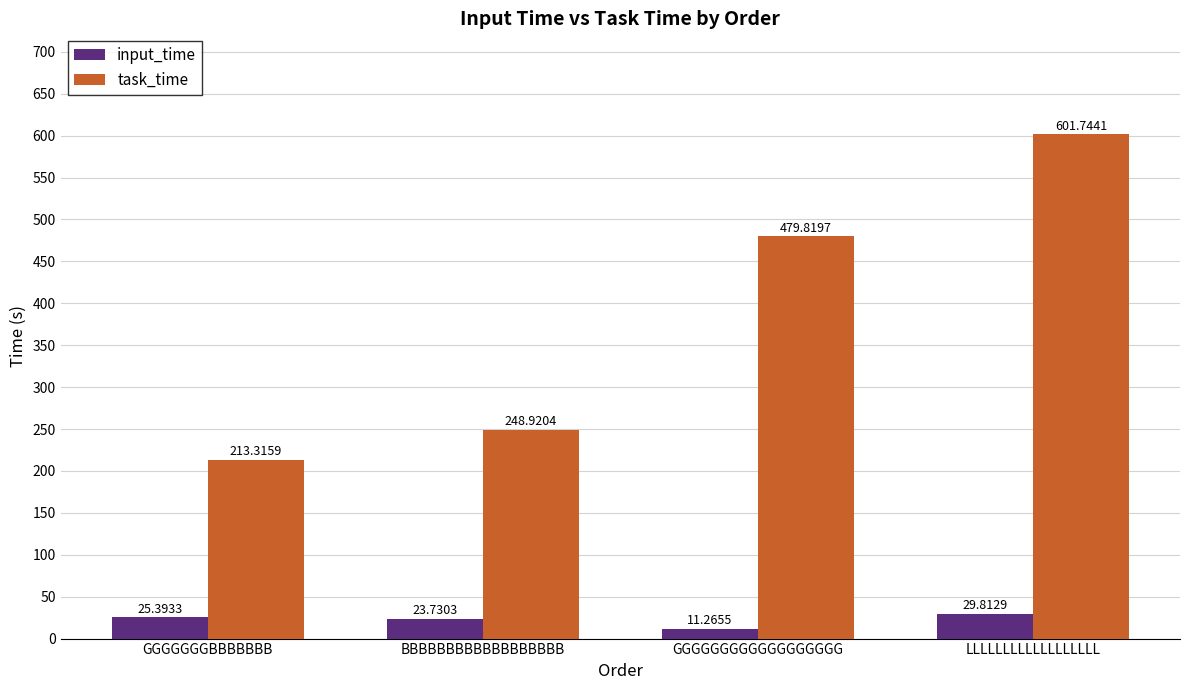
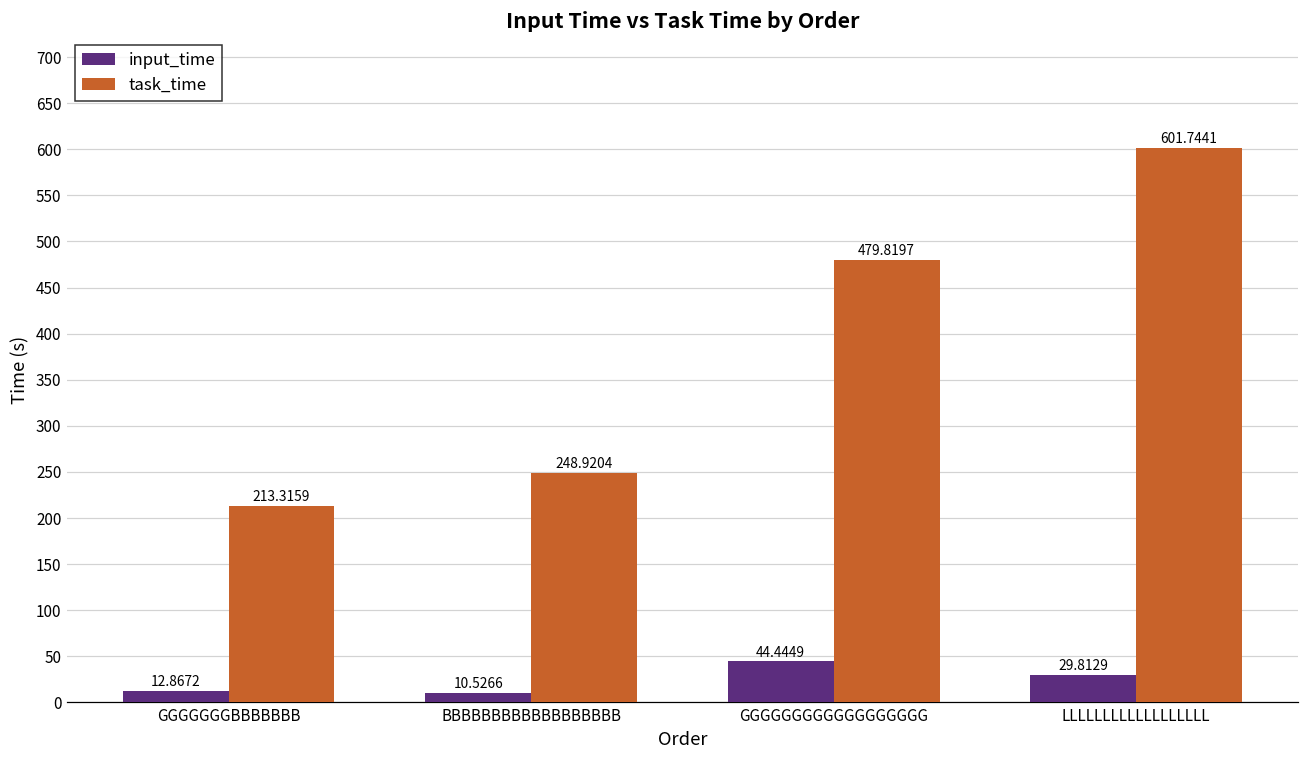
input_time, GGGGGGGBBBBBBB: 25.3933 -> 12.8672
input_time, BBBBBBBBBBBBBBBBBB: 23.7303 -> 10.5266
input_time, GGGGGGGGGGGGGGGGGG: 11.2655 -> 44.4449
